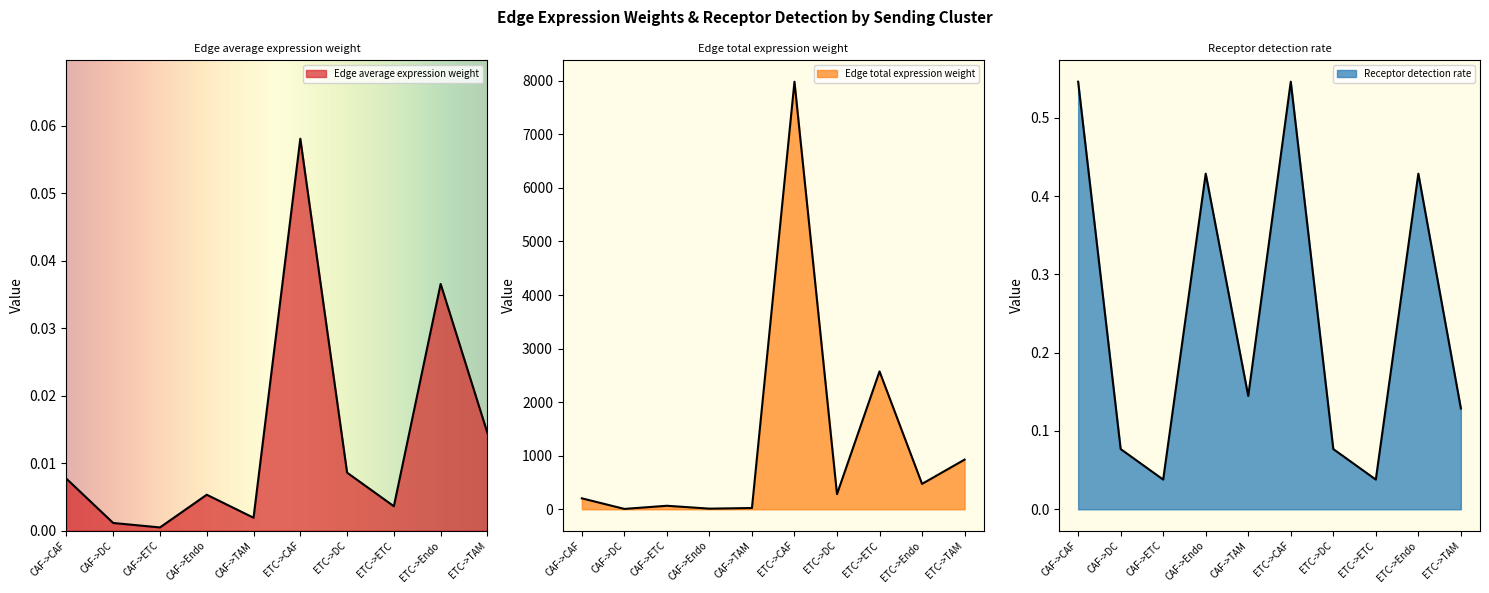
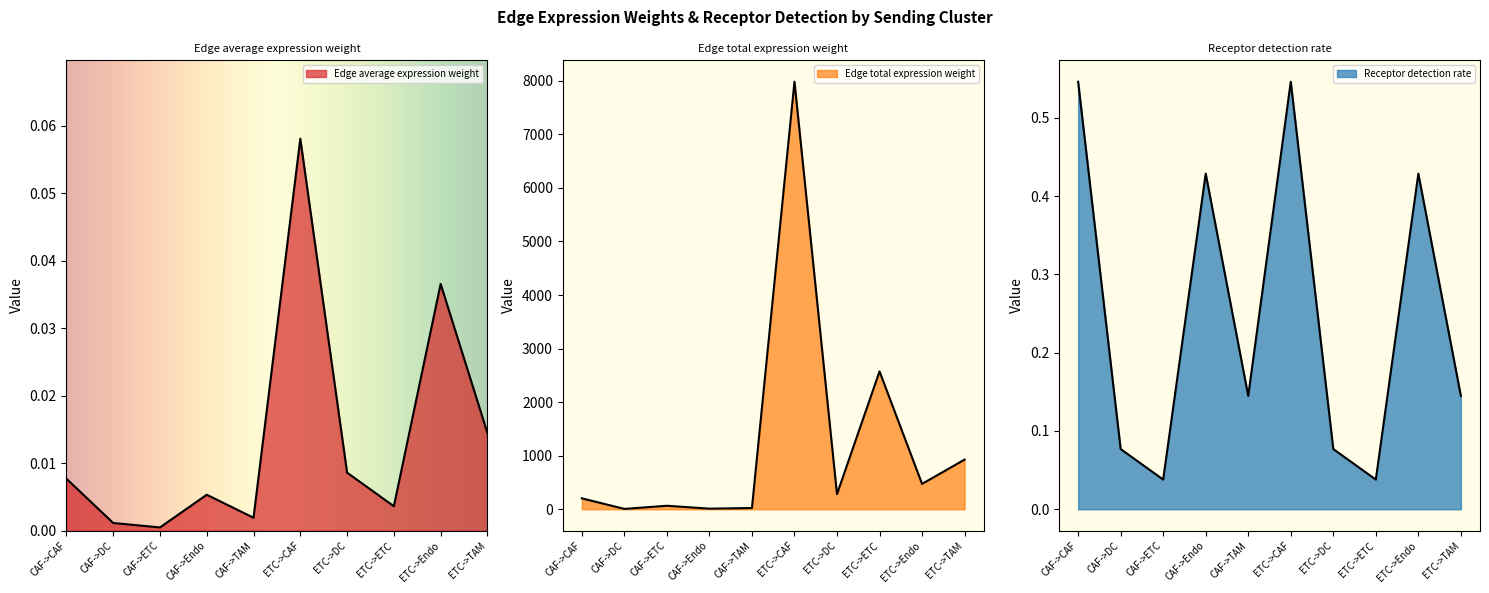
Receptor detection rate, ETC->TAM: 0.13 -> 0.14
